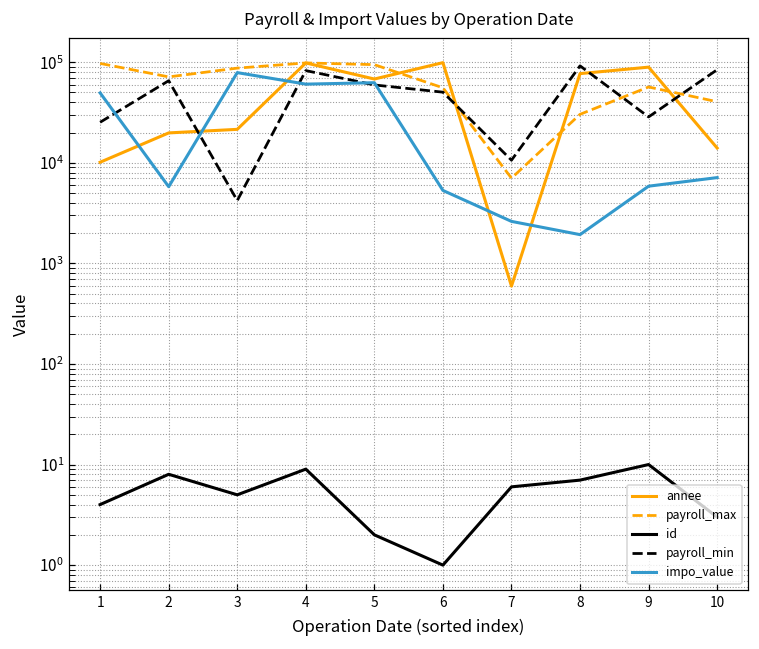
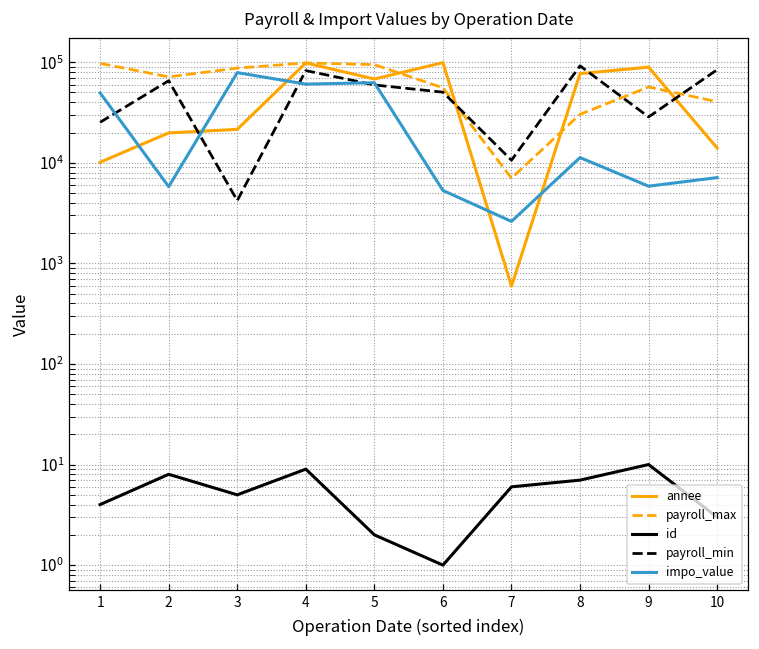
impo_value, 8: 1900 -> 11000
